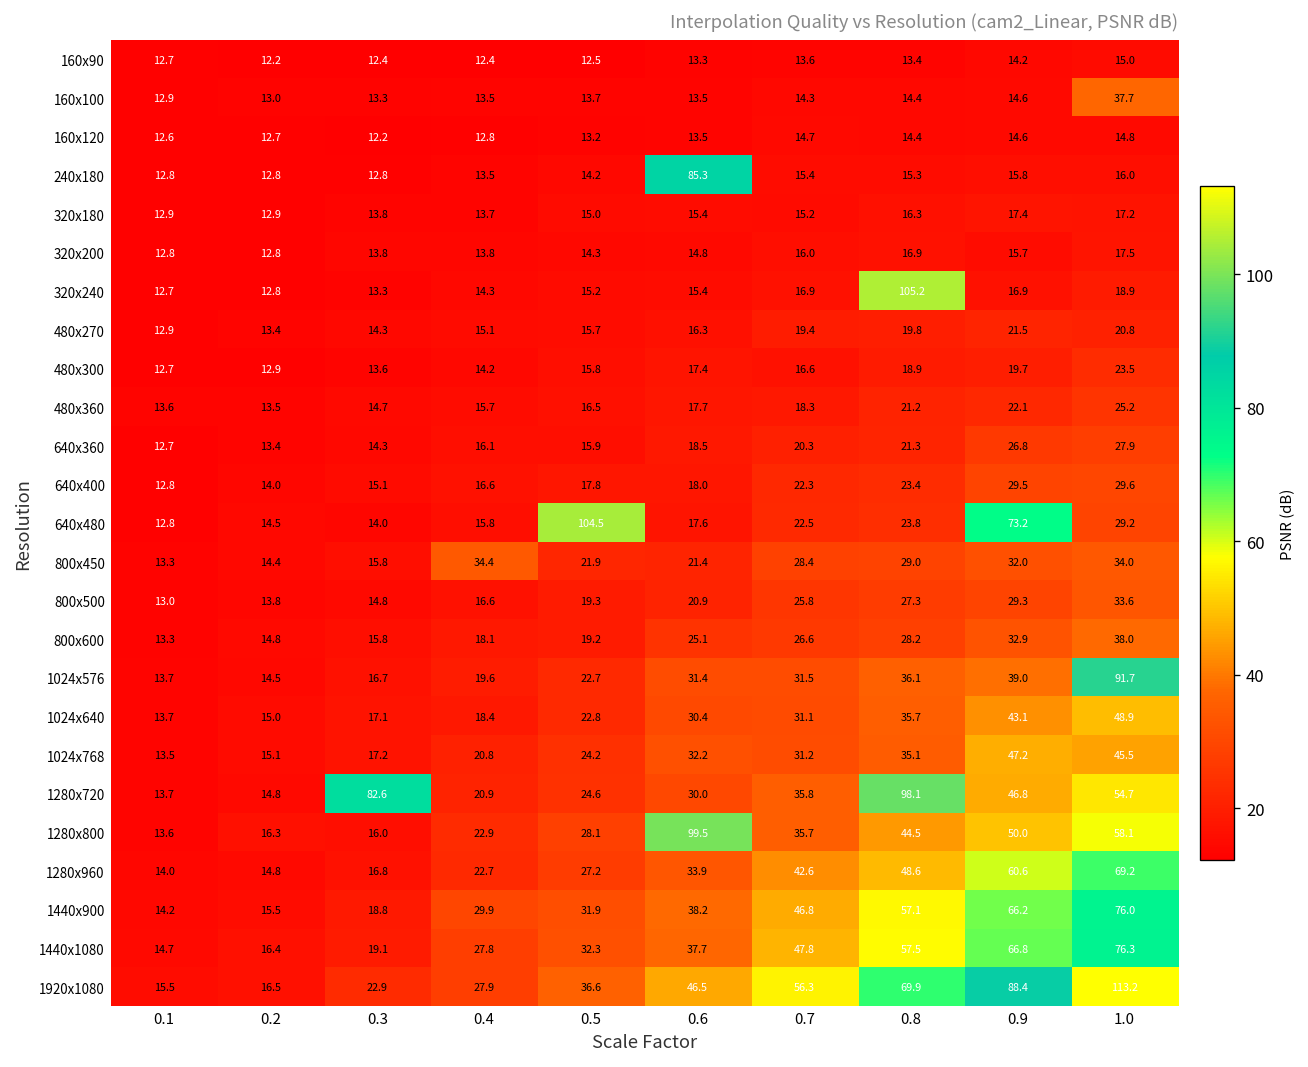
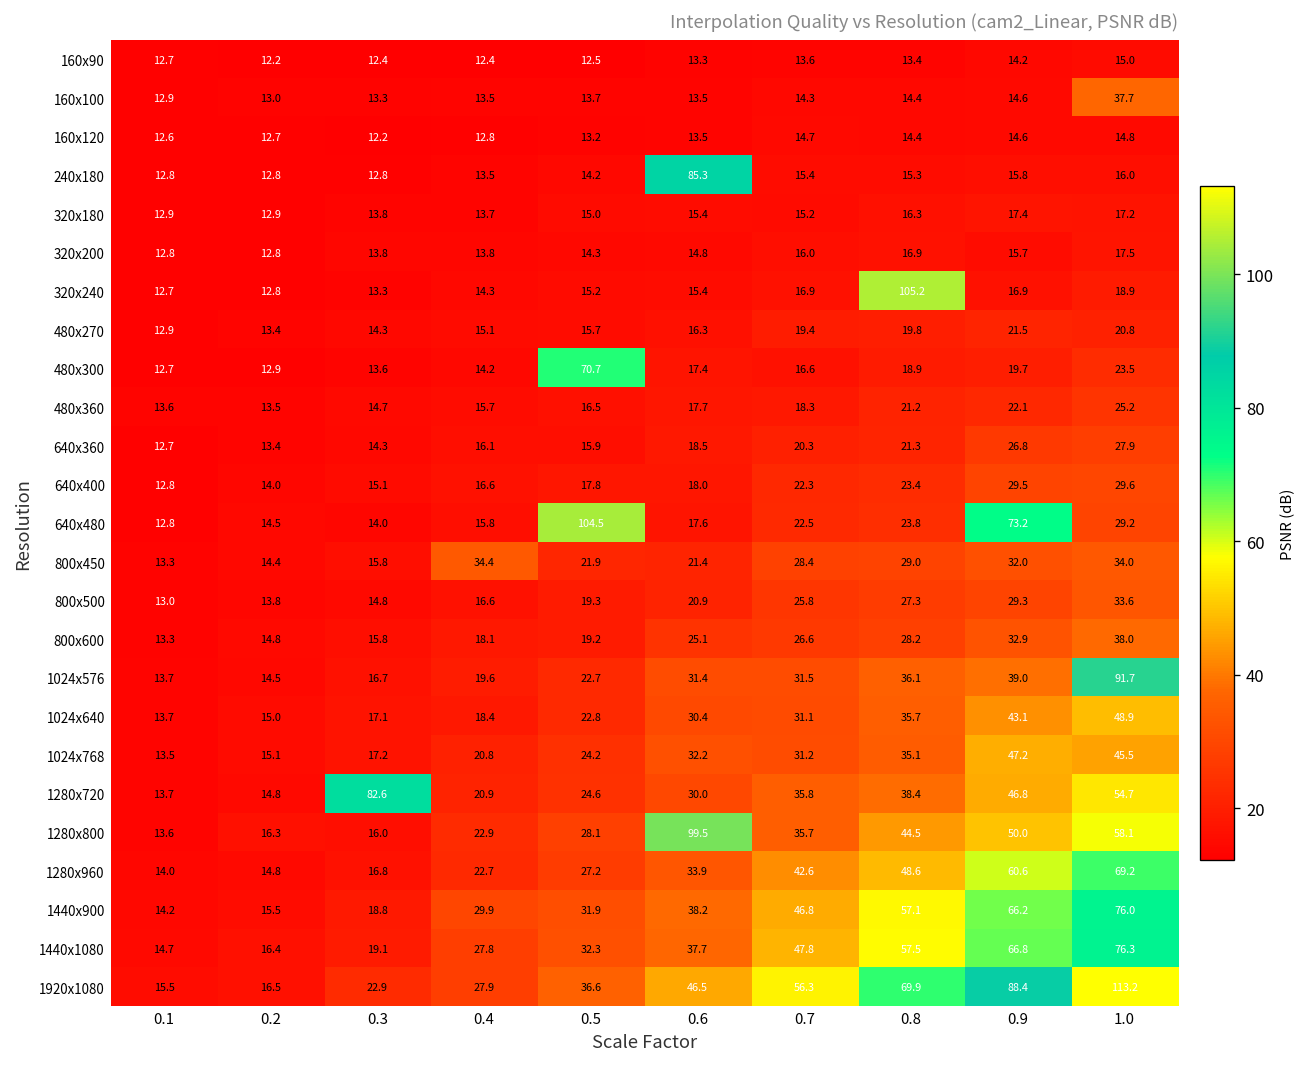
480x300, 0.5: 15.8 -> 70.7
1280x720, 0.8: 98.1 -> 38.4
